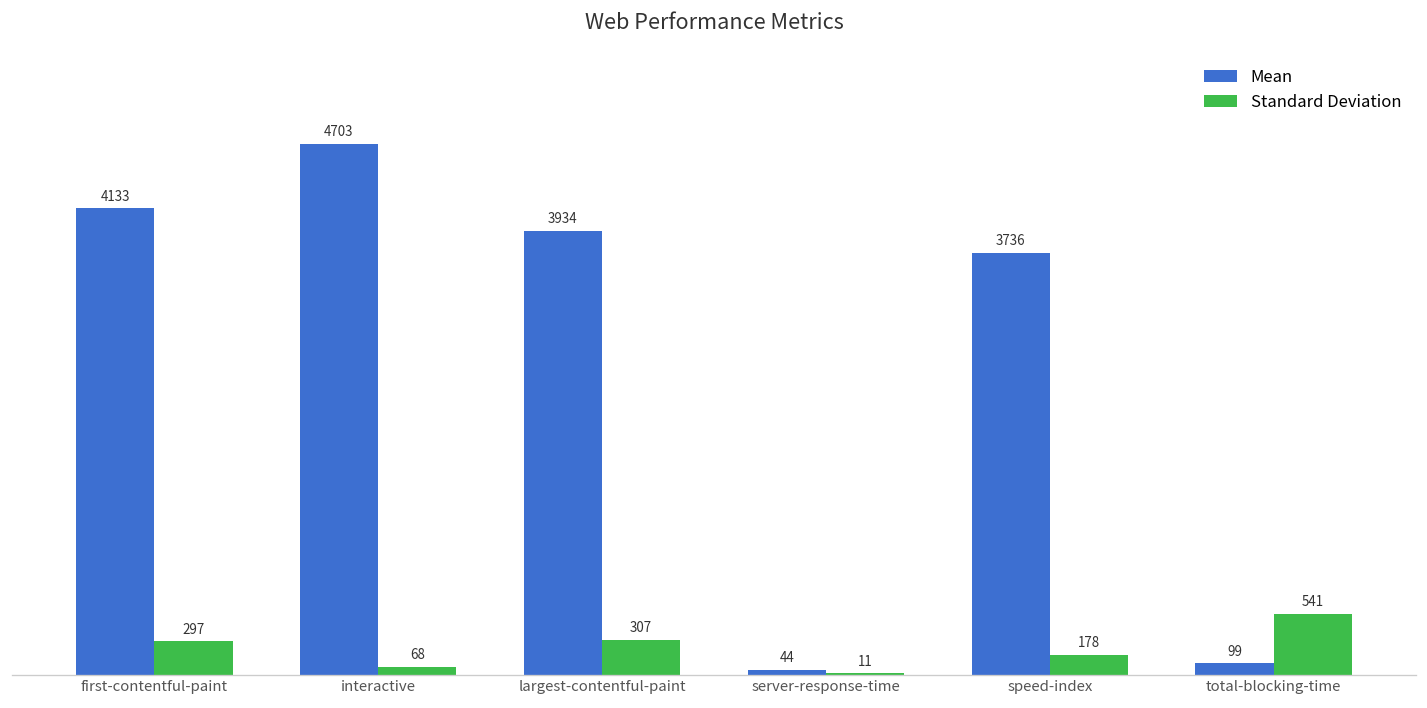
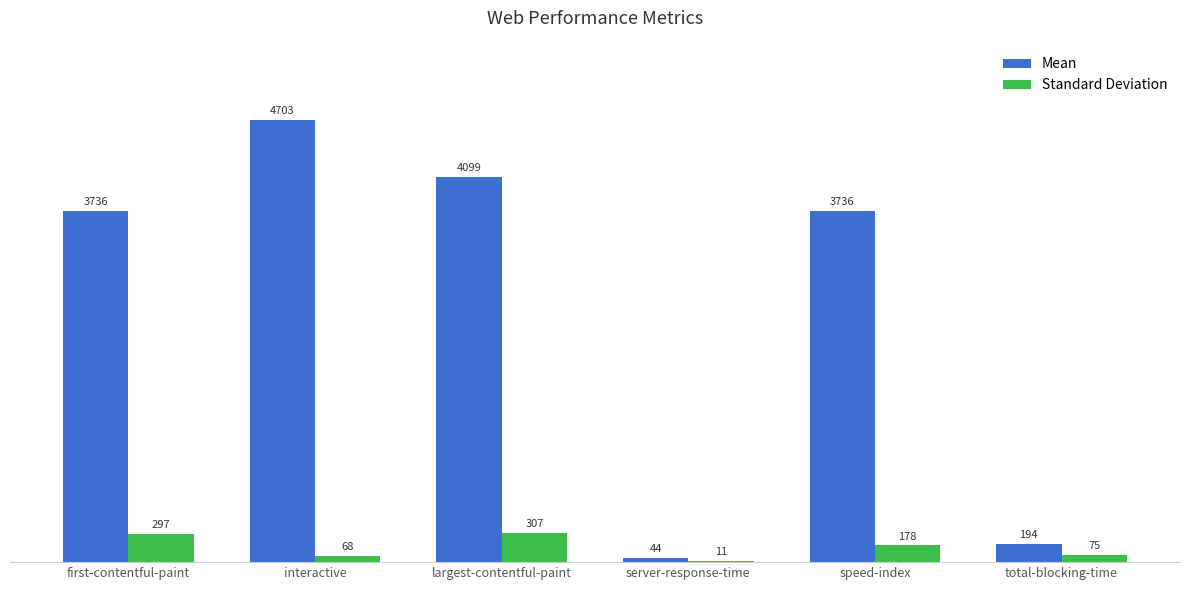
Mean, first-contentful-paint: 4133 -> 3736
Mean, largest-contentful-paint: 3934 -> 4099
Mean, total-blocking-time: 99 -> 194
Standard Deviation, total-blocking-time: 541 -> 75
